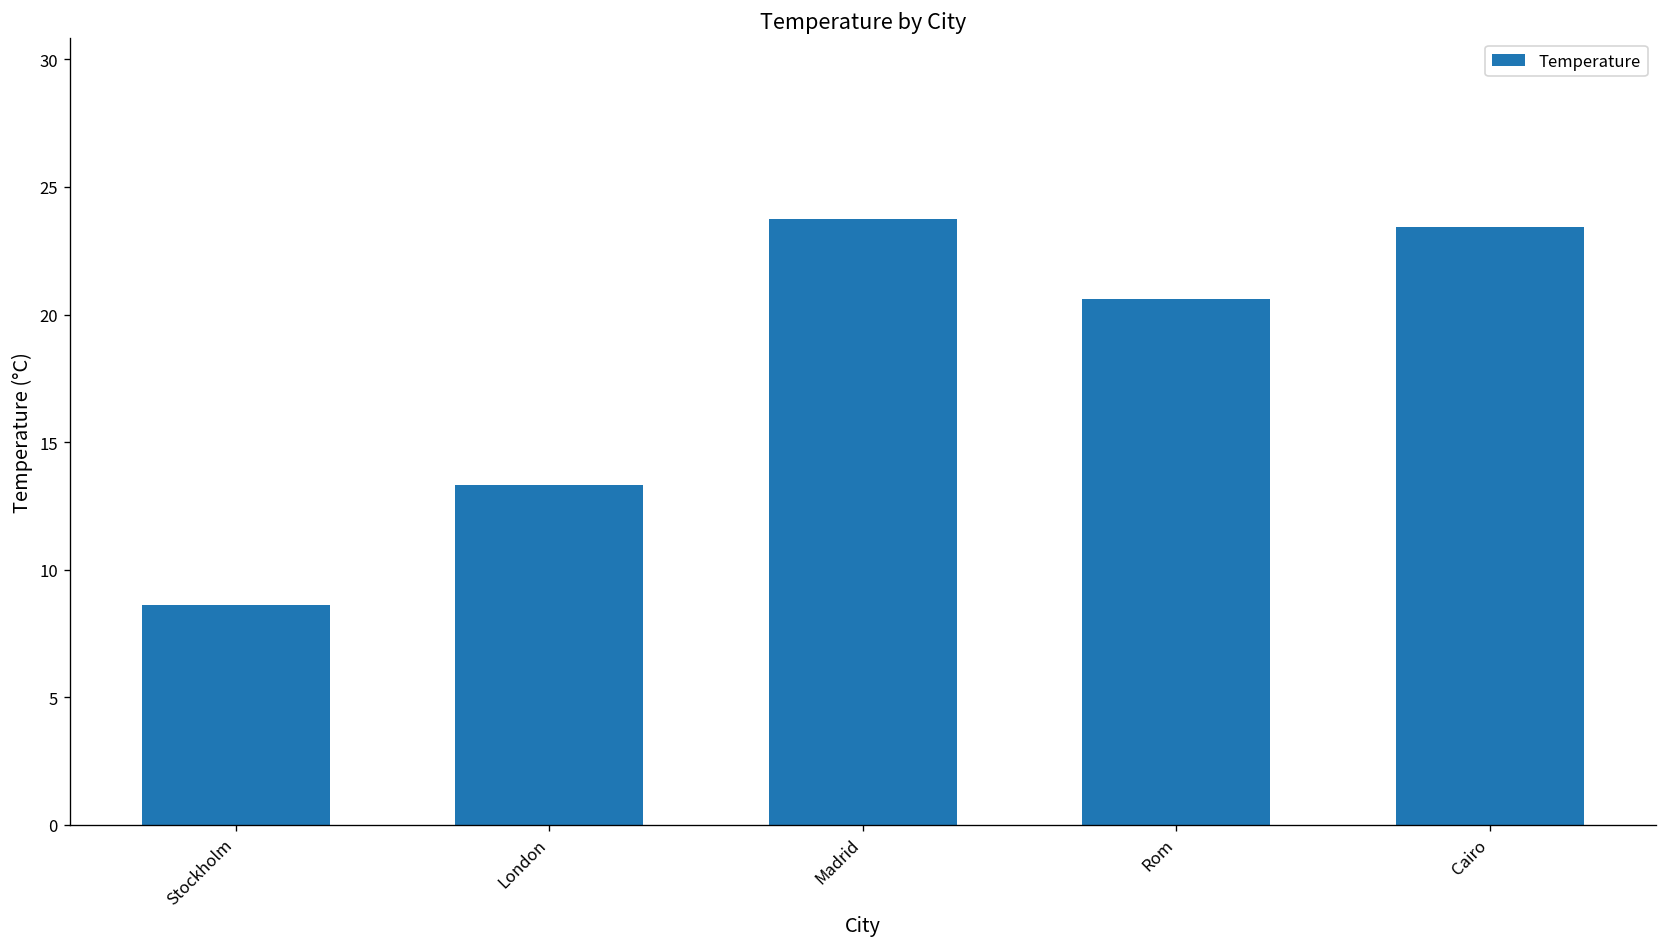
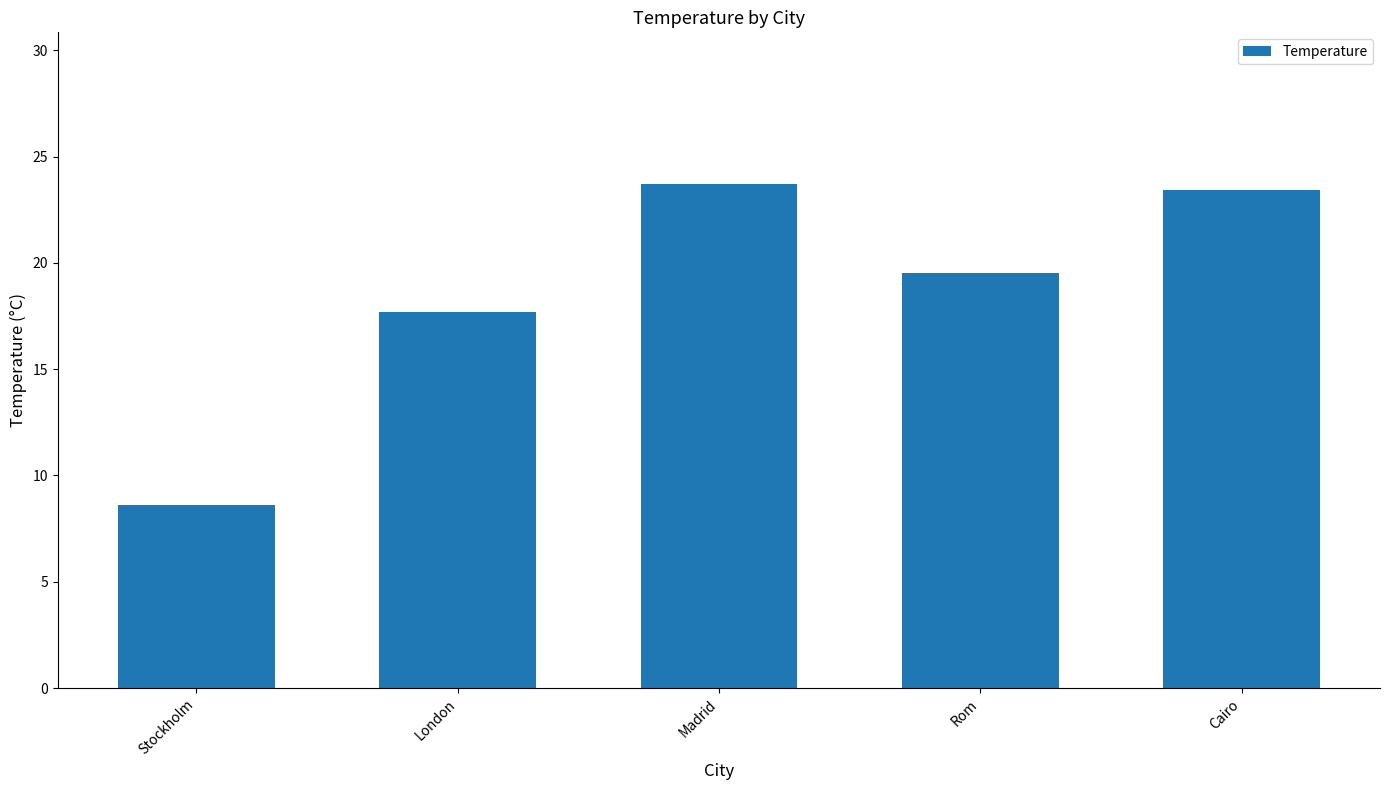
London: 13.3 -> 17.7
Rom: 20.6 -> 19.6
